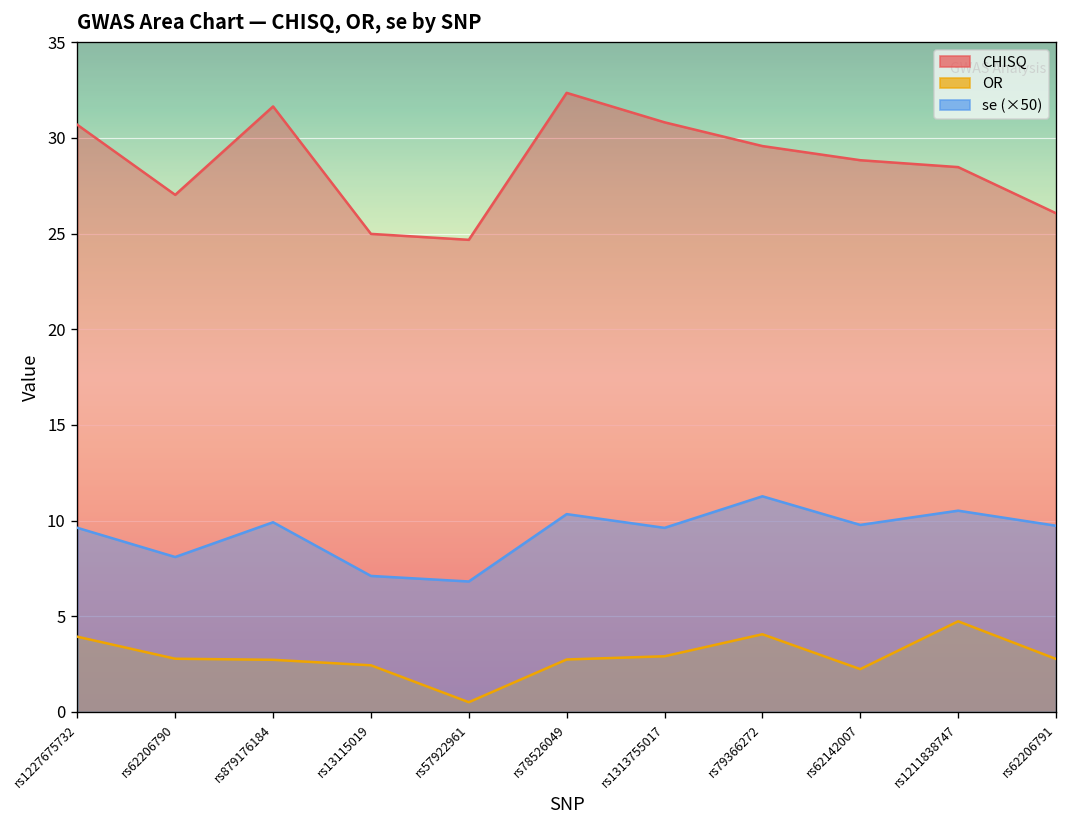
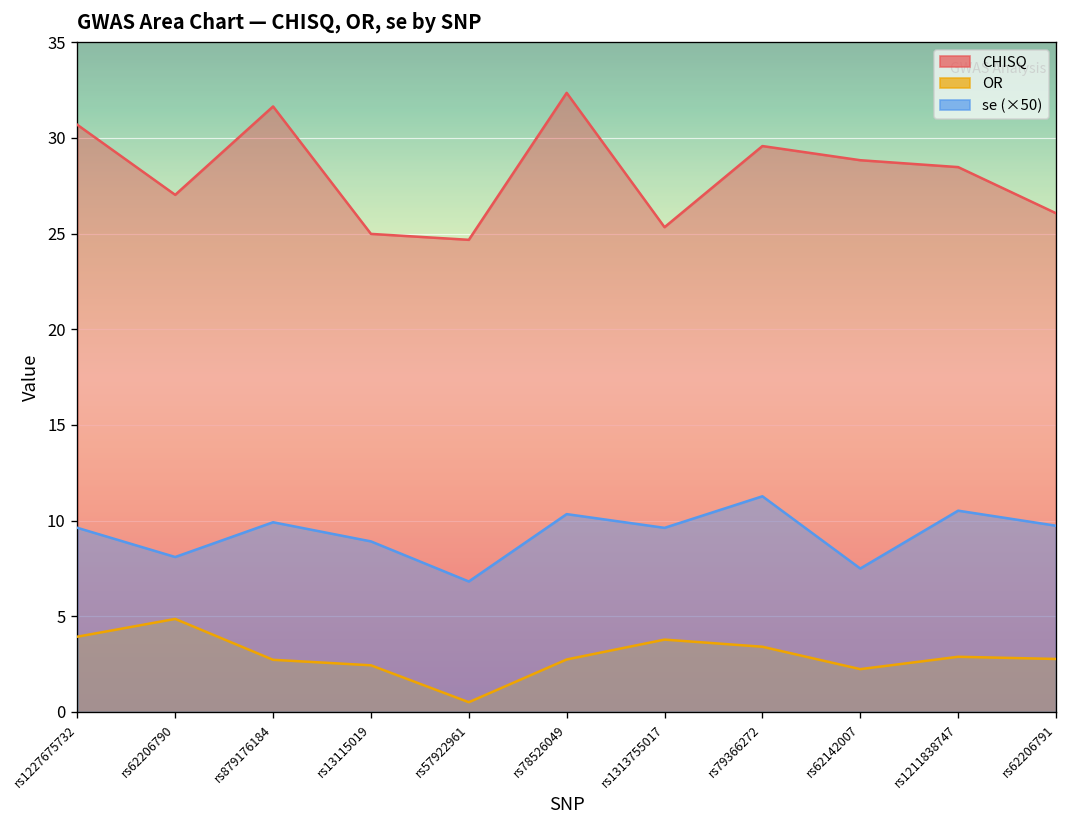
OR, rs62206790: 2.8 -> 4.9
se (×50), rs13115019: 7.1 -> 8.9
CHISQ, rs1313755017: 30.8 -> 25.3
OR, rs1313755017: 2.9 -> 3.8
OR, rs79366272: 4.1 -> 3.4
se (×50), rs62142007: 9.8 -> 7.5
OR, rs1211838747: 4.7 -> 2.9
